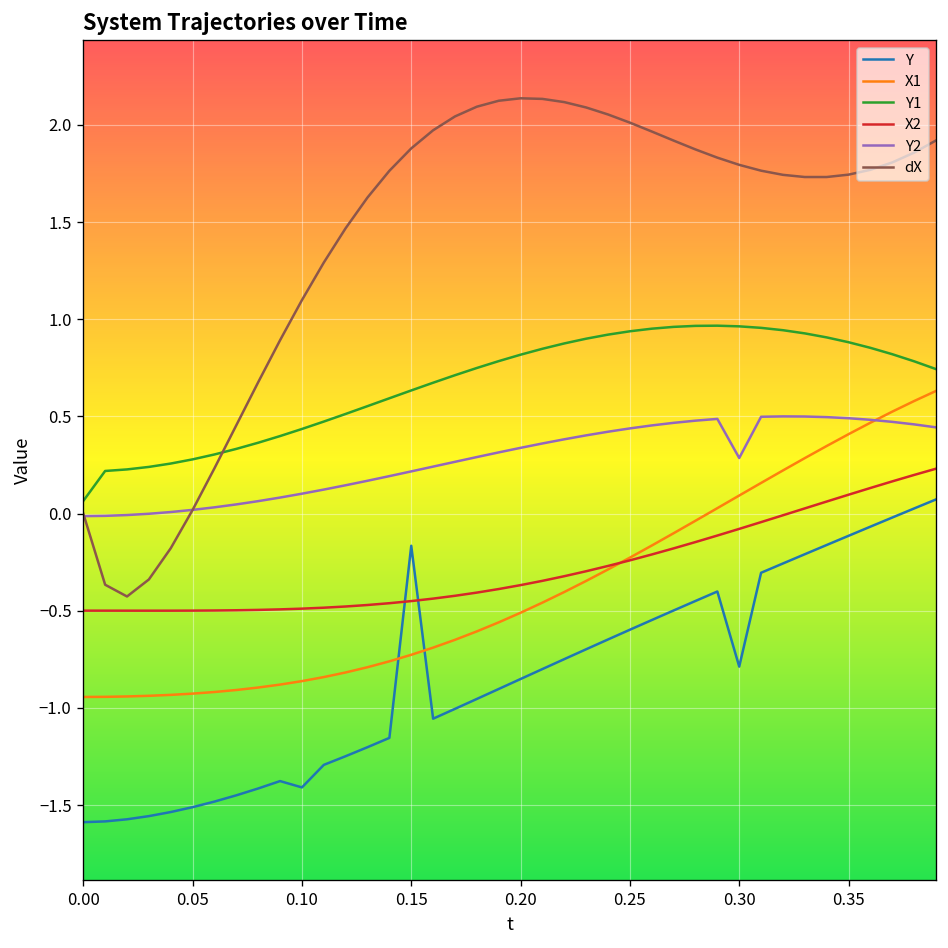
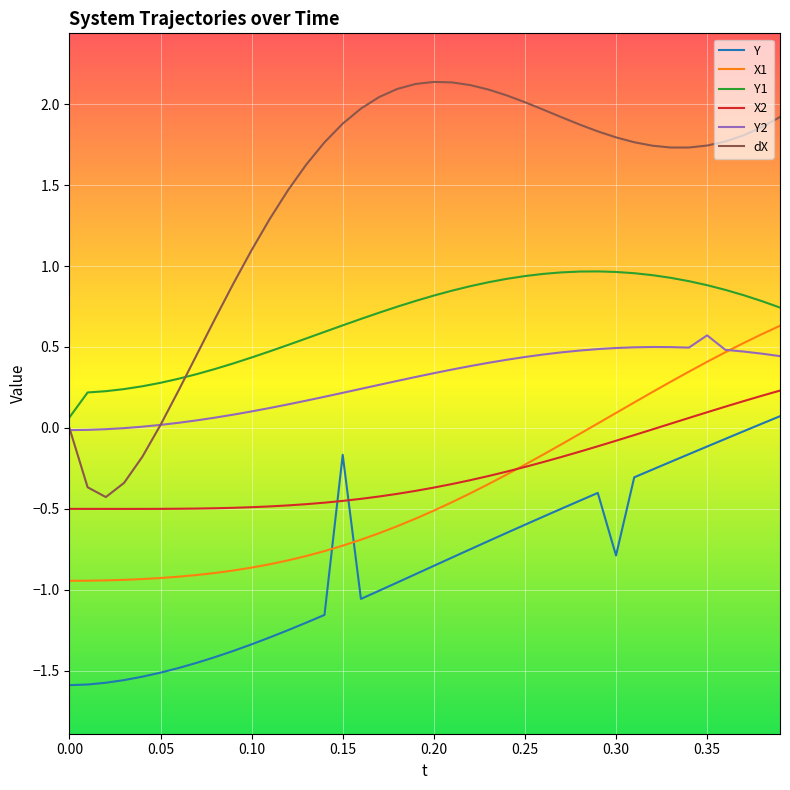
Y, 0.10: -1.41 -> -1.34
Y2, 0.30: 0.29 -> 0.49
Y2, 0.35: 0.49 -> 0.57
